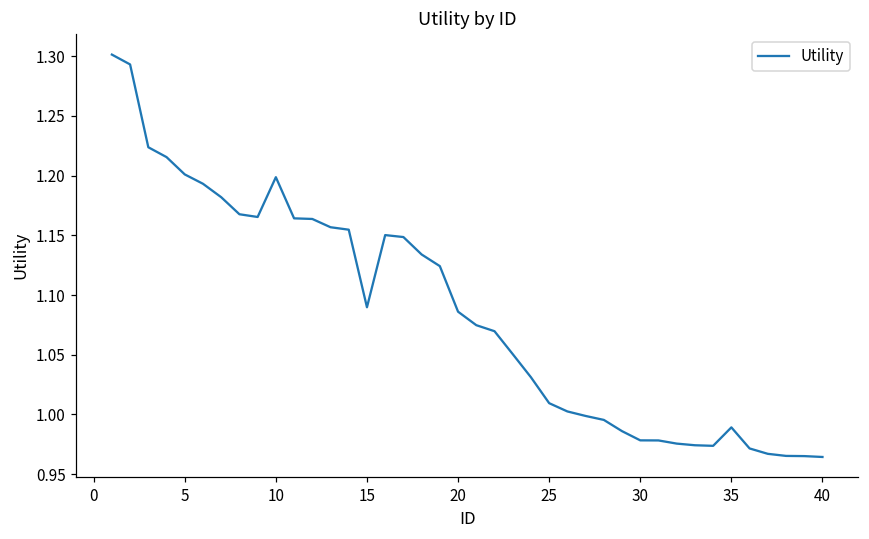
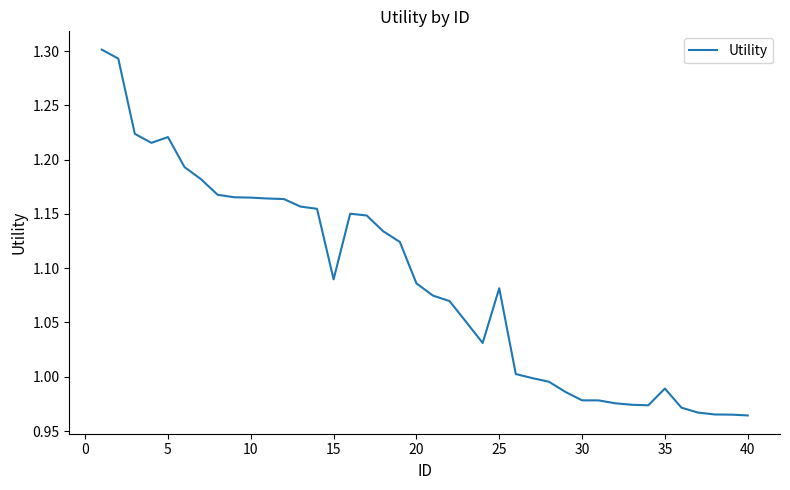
5: 1.201 -> 1.221
10: 1.199 -> 1.165
25: 1.009 -> 1.082
